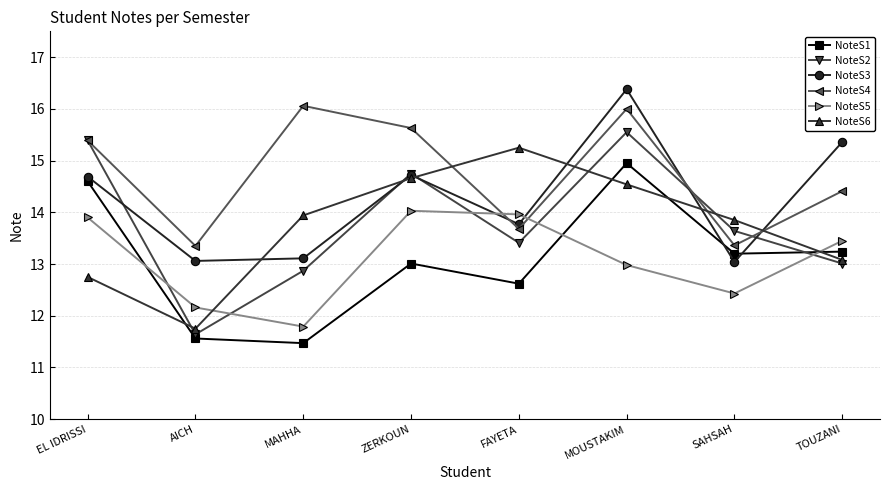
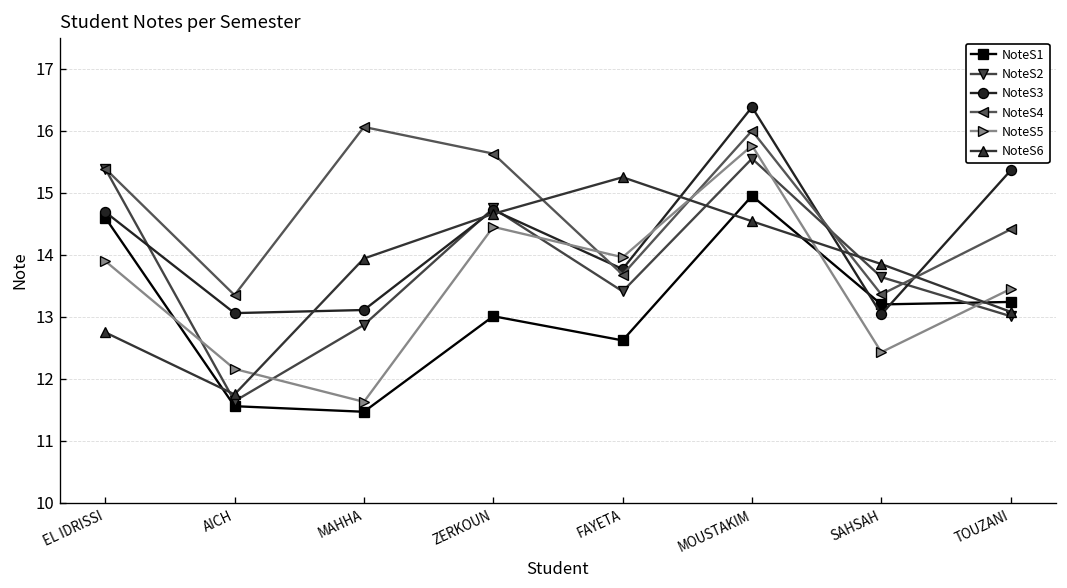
NoteS5, MAHHA: 11.8 -> 11.6
NoteS5, ZERKOUN: 14.0 -> 14.5
NoteS5, MOUSTAKIM: 13.0 -> 15.8
